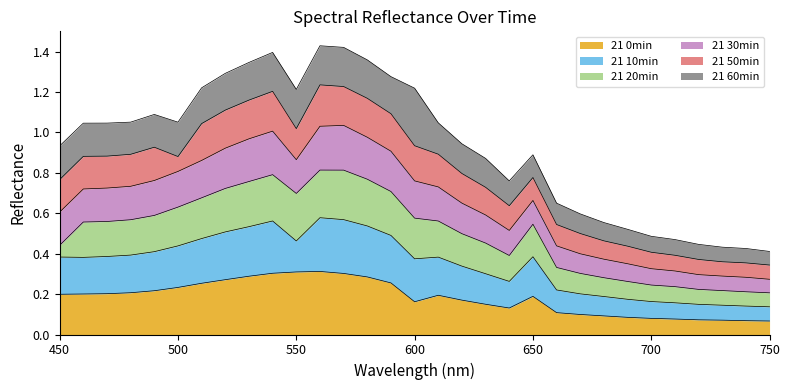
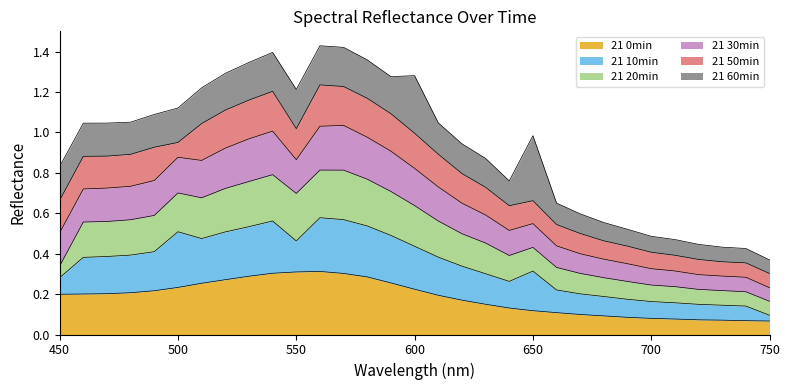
21 10min, 450: 0.18 -> 0.08
21 10min, 500: 0.21 -> 0.28
21 0min, 600: 0.16 -> 0.22
21 0min, 650: 0.19 -> 0.12
21 20min, 650: 0.16 -> 0.12
21 60min, 650: 0.11 -> 0.32
21 10min, 750: 0.07 -> 0.03
